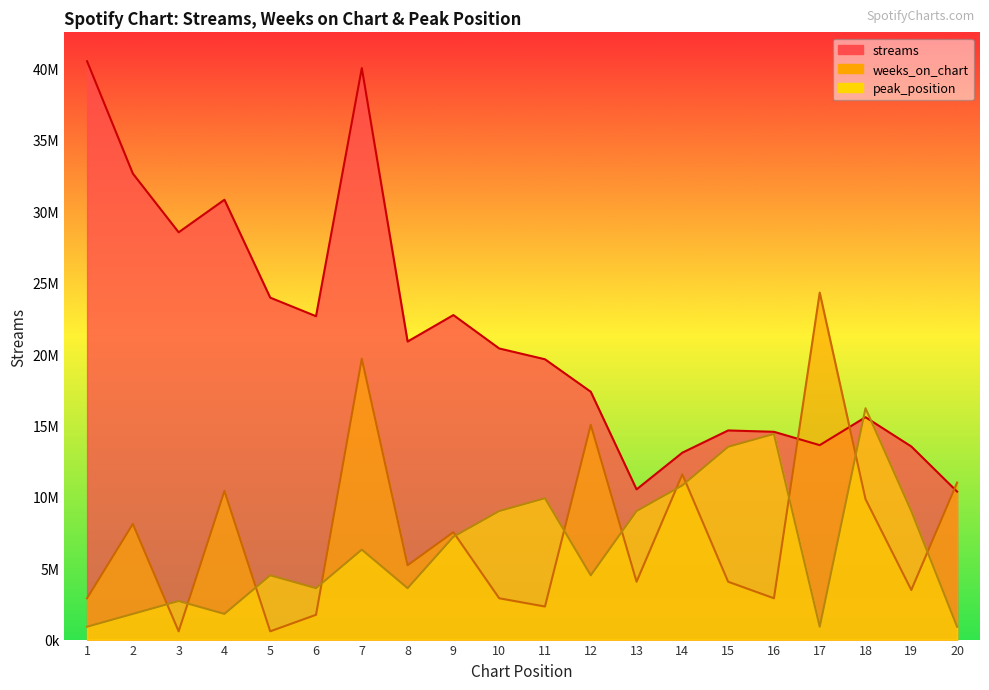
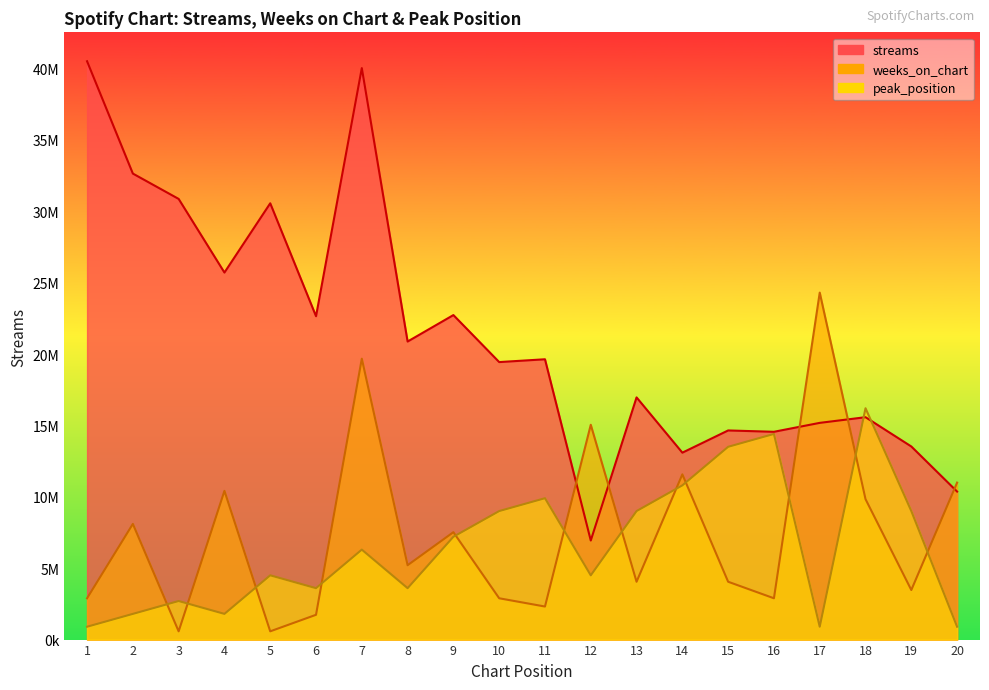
streams, 3: 28500000 -> 30900000
streams, 4: 30800000 -> 25700000
streams, 5: 24000000 -> 30600000
streams, 10: 20400000 -> 19400000
streams, 12: 17400000 -> 6900000
streams, 13: 10500000 -> 17000000
streams, 17: 13600000 -> 15200000
